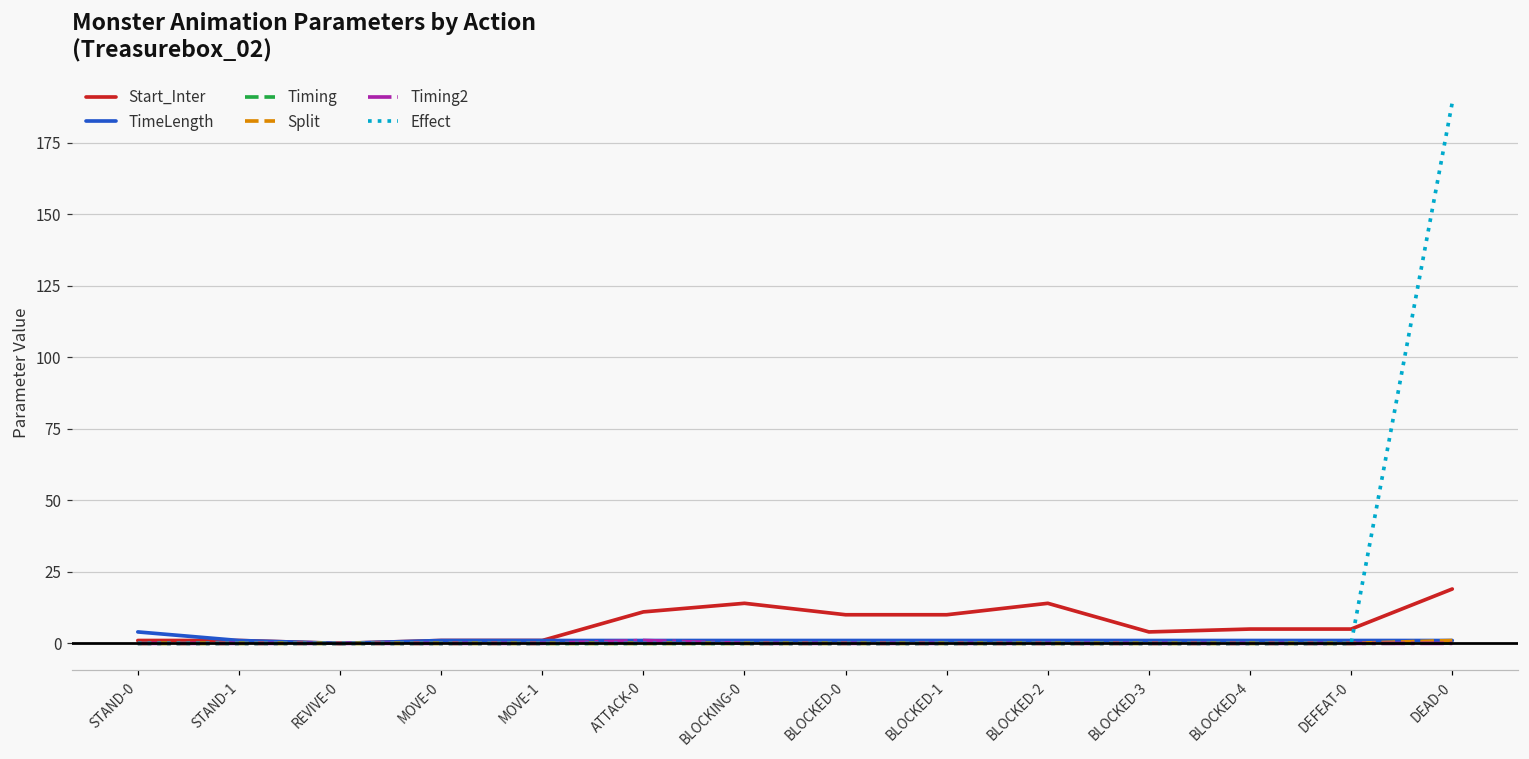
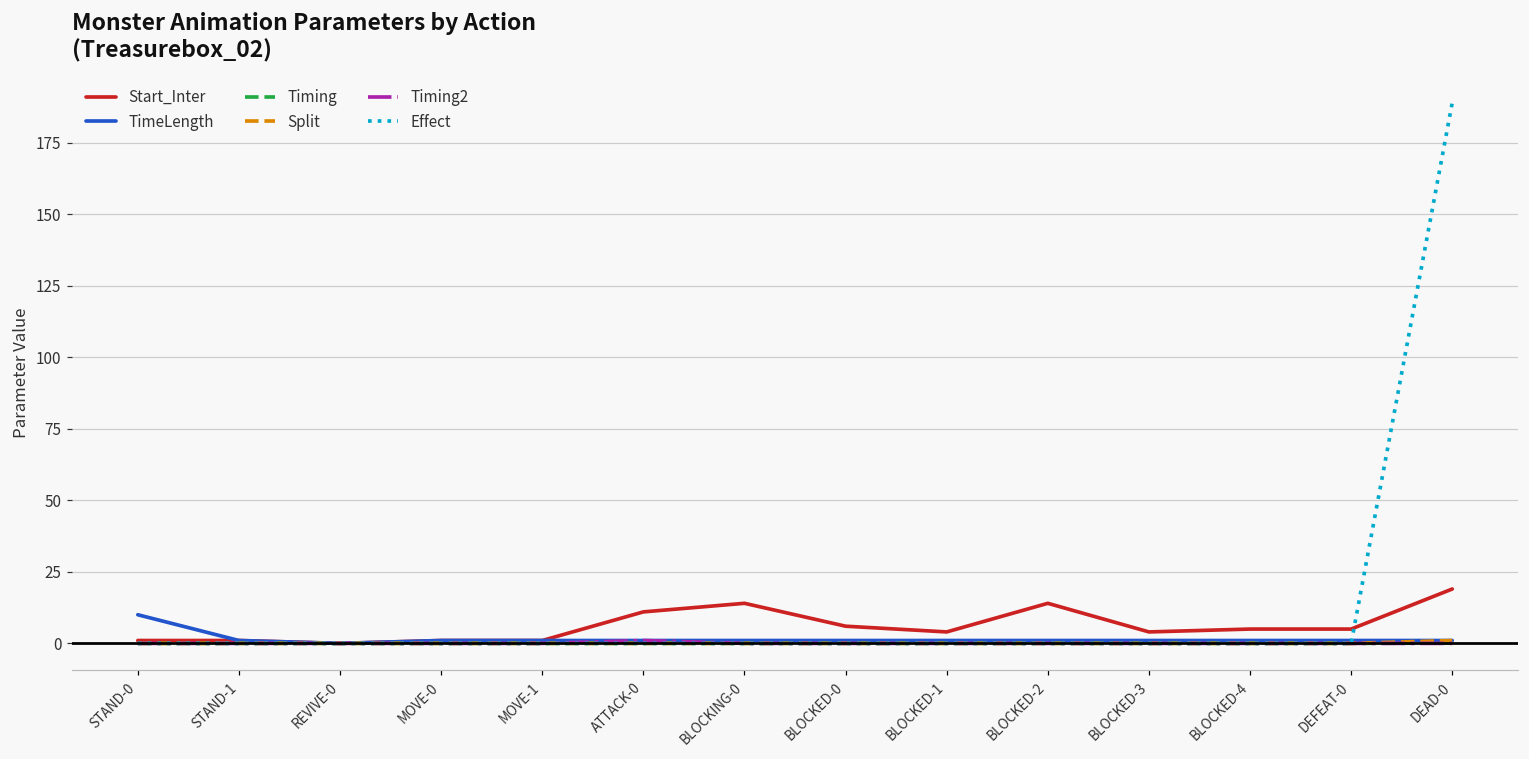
TimeLength, STAND-0: 4 -> 10
Start_Inter, BLOCKED-0: 10 -> 6
Start_Inter, BLOCKED-1: 10 -> 4
